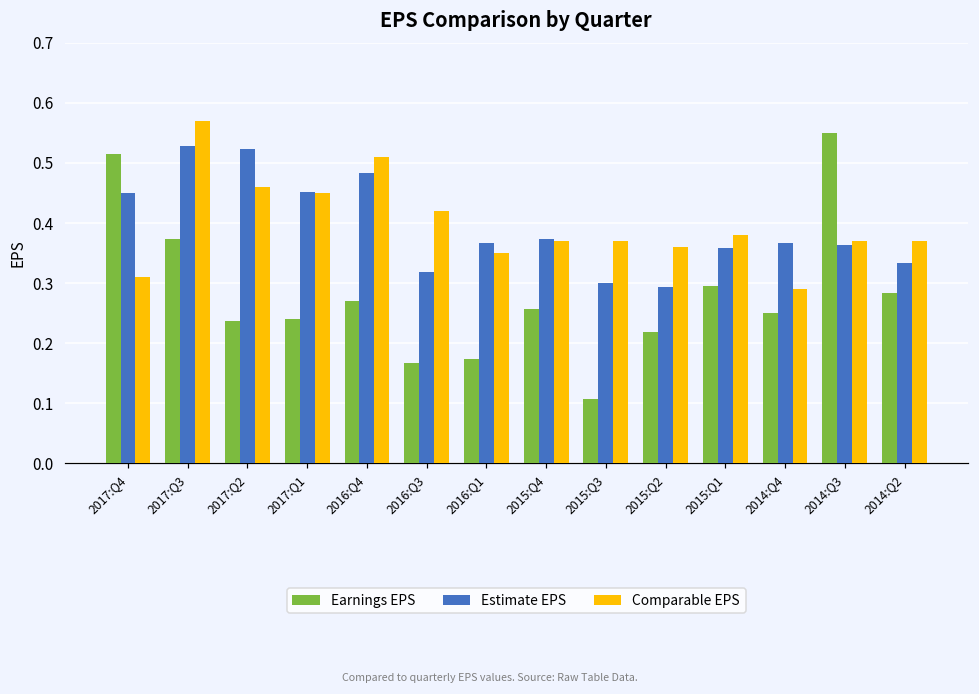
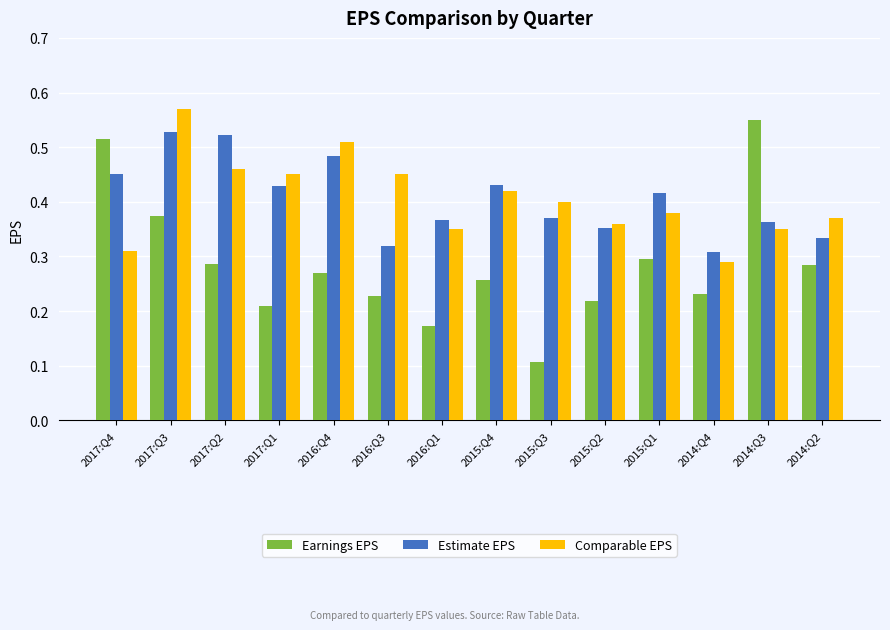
Earnings EPS, 2017:Q2: 0.24 -> 0.29
Earnings EPS, 2017:Q1: 0.24 -> 0.21
Estimate EPS, 2017:Q1: 0.45 -> 0.43
Earnings EPS, 2016:Q3: 0.17 -> 0.23
Comparable EPS, 2016:Q3: 0.42 -> 0.45
Estimate EPS, 2015:Q4: 0.37 -> 0.43
Comparable EPS, 2015:Q4: 0.37 -> 0.42
Estimate EPS, 2015:Q3: 0.30 -> 0.37
Comparable EPS, 2015:Q3: 0.37 -> 0.40
Estimate EPS, 2015:Q2: 0.29 -> 0.35
Estimate EPS, 2015:Q1: 0.36 -> 0.42
Earnings EPS, 2014:Q4: 0.25 -> 0.23
Estimate EPS, 2014:Q4: 0.37 -> 0.31
Comparable EPS, 2014:Q3: 0.37 -> 0.35
